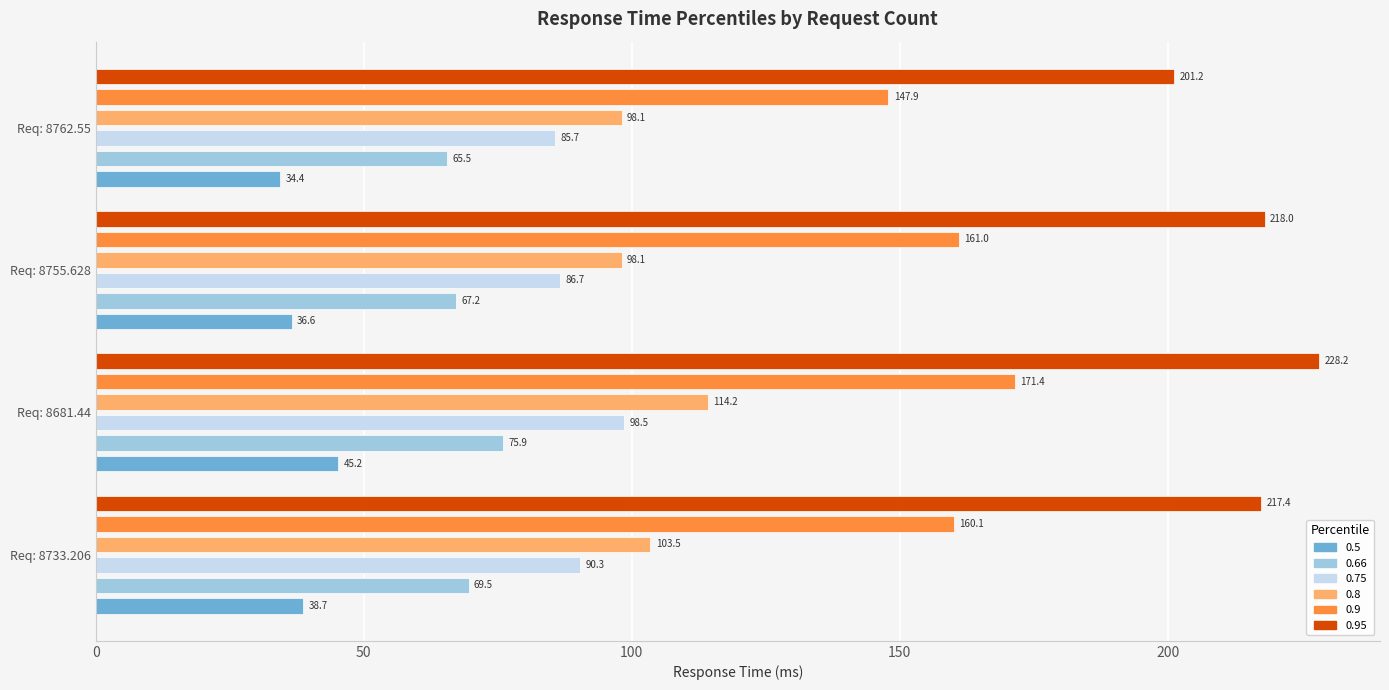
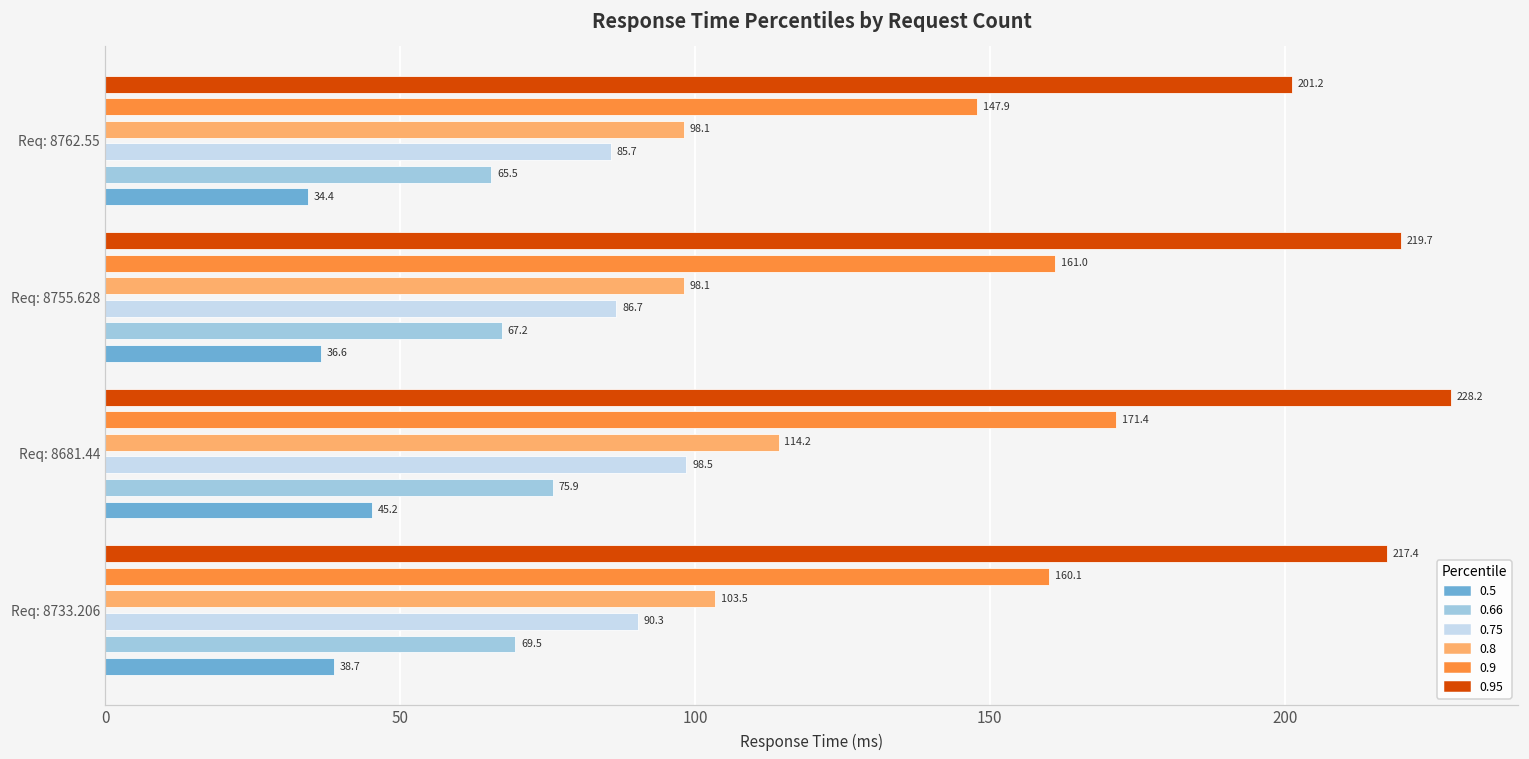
0.95, Req: 8755.628: 218.0 -> 219.7
